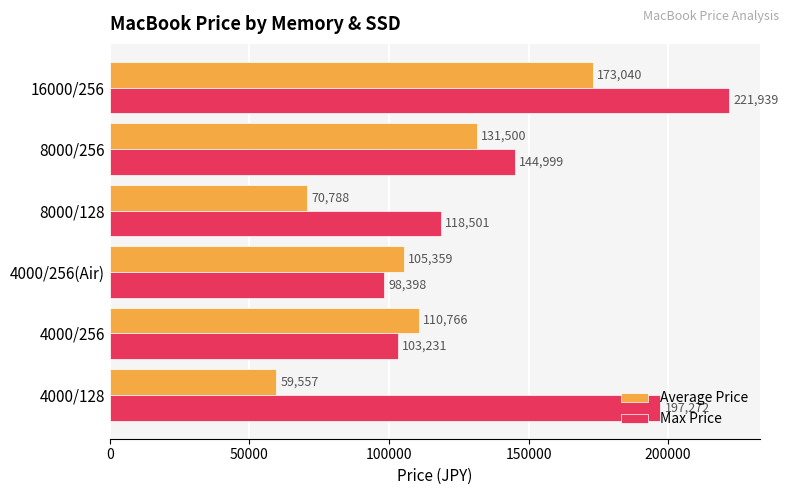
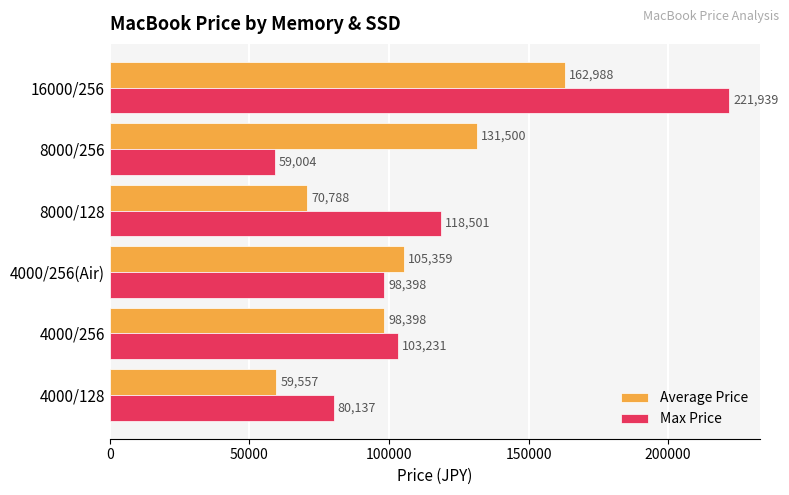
Average Price, 16000/256: 173,040 -> 162,988
Max Price, 8000/256: 144,999 -> 59,004
Average Price, 4000/256: 110,766 -> 98,398
Max Price, 4000/128: 197,272 -> 80,137
